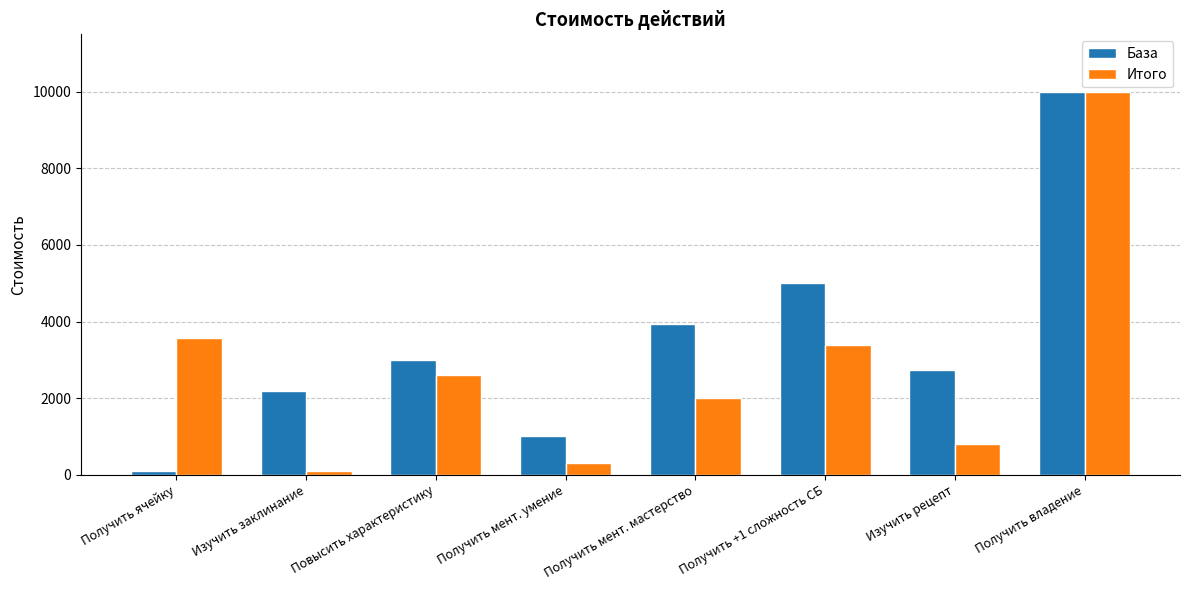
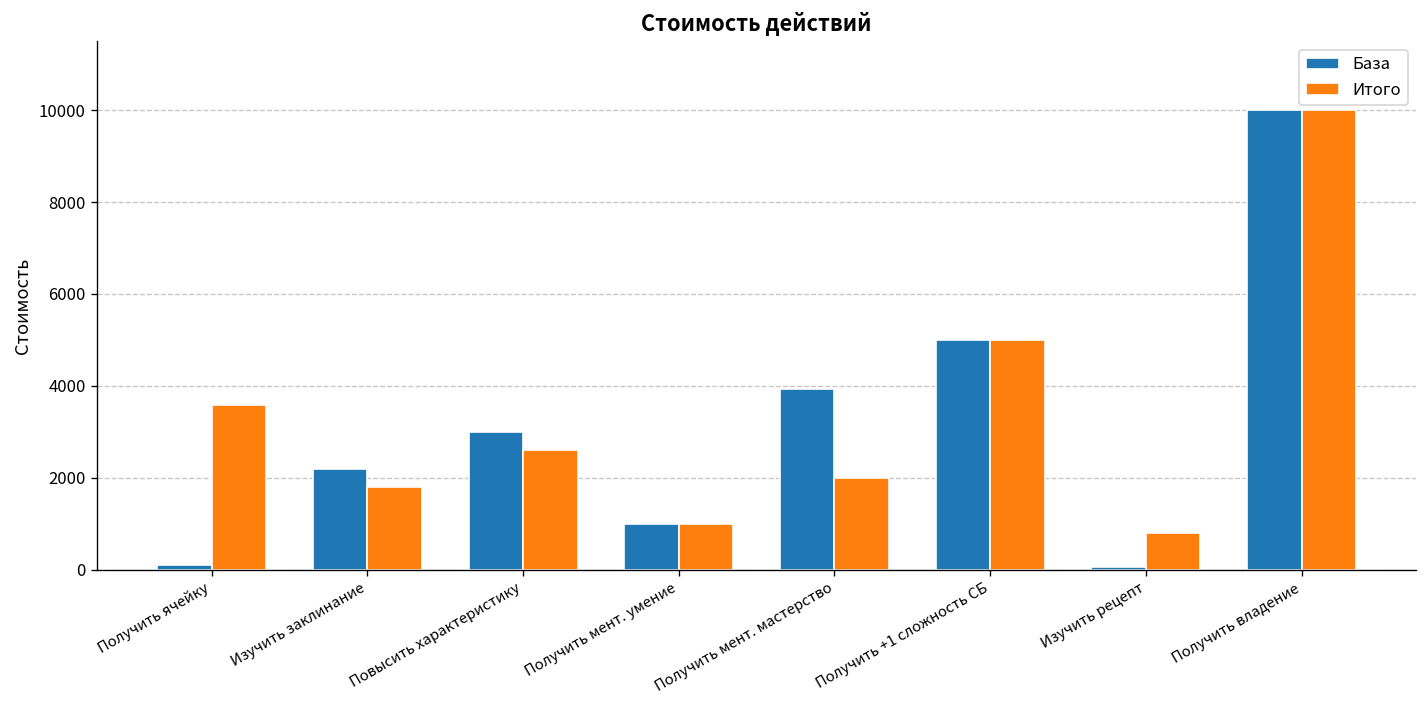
Итого, Изучить заклинание: 100 -> 1800
Итого, Получить мент. умение: 300 -> 1000
Итого, Получить +1 сложность СБ: 3400 -> 5000
База, Изучить рецепт: 2700 -> 100
